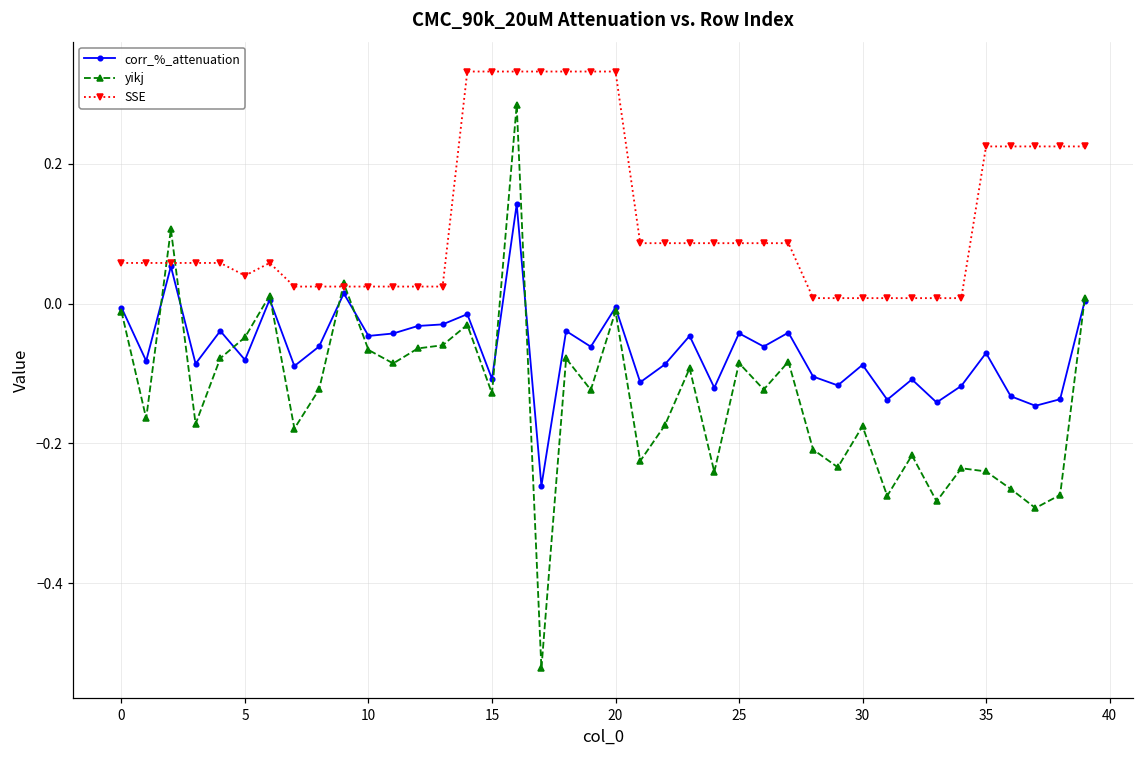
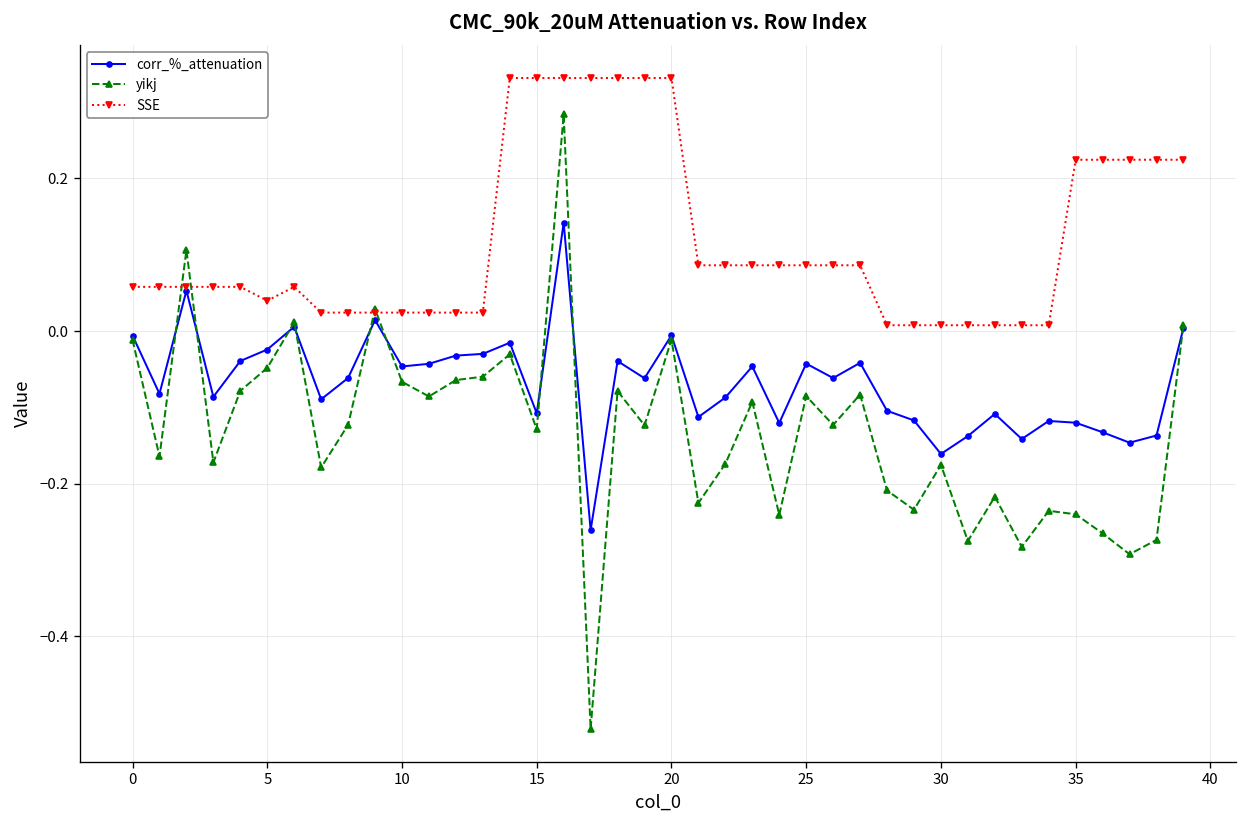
corr_%_attenuation, 5: -0.08 -> -0.02
corr_%_attenuation, 30: -0.09 -> -0.16
corr_%_attenuation, 35: -0.07 -> -0.12
